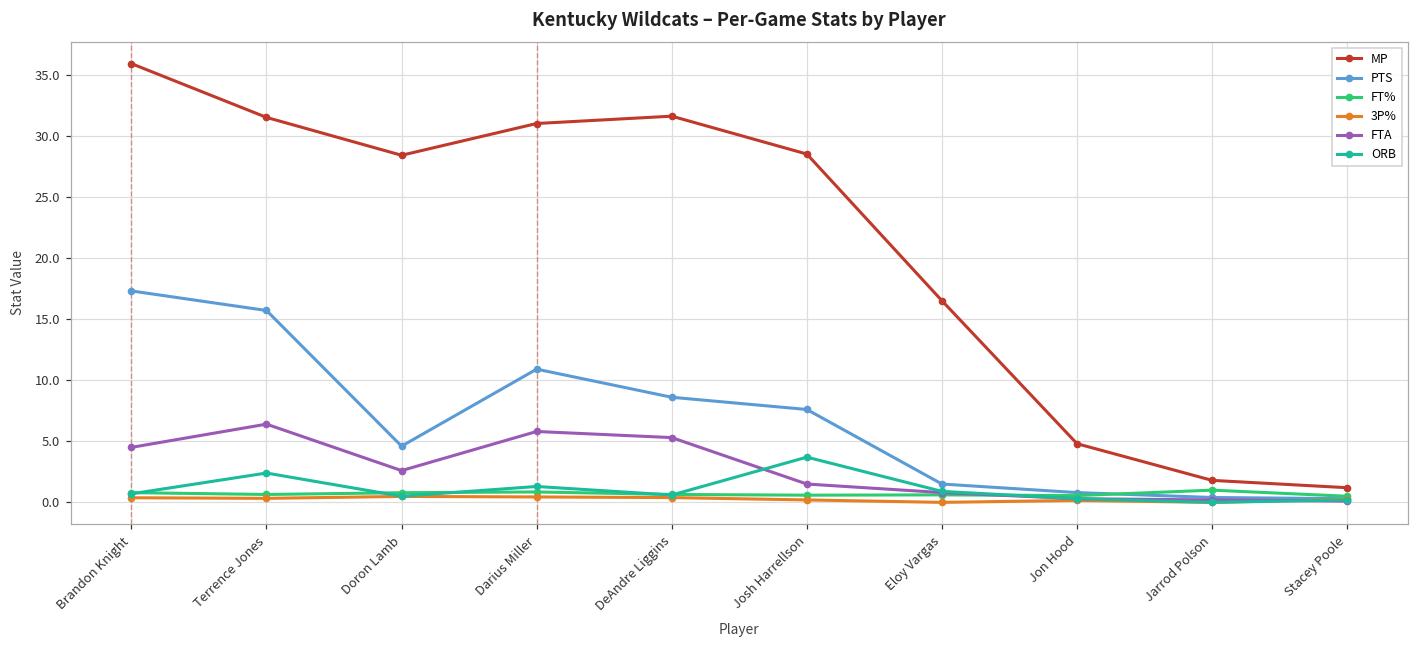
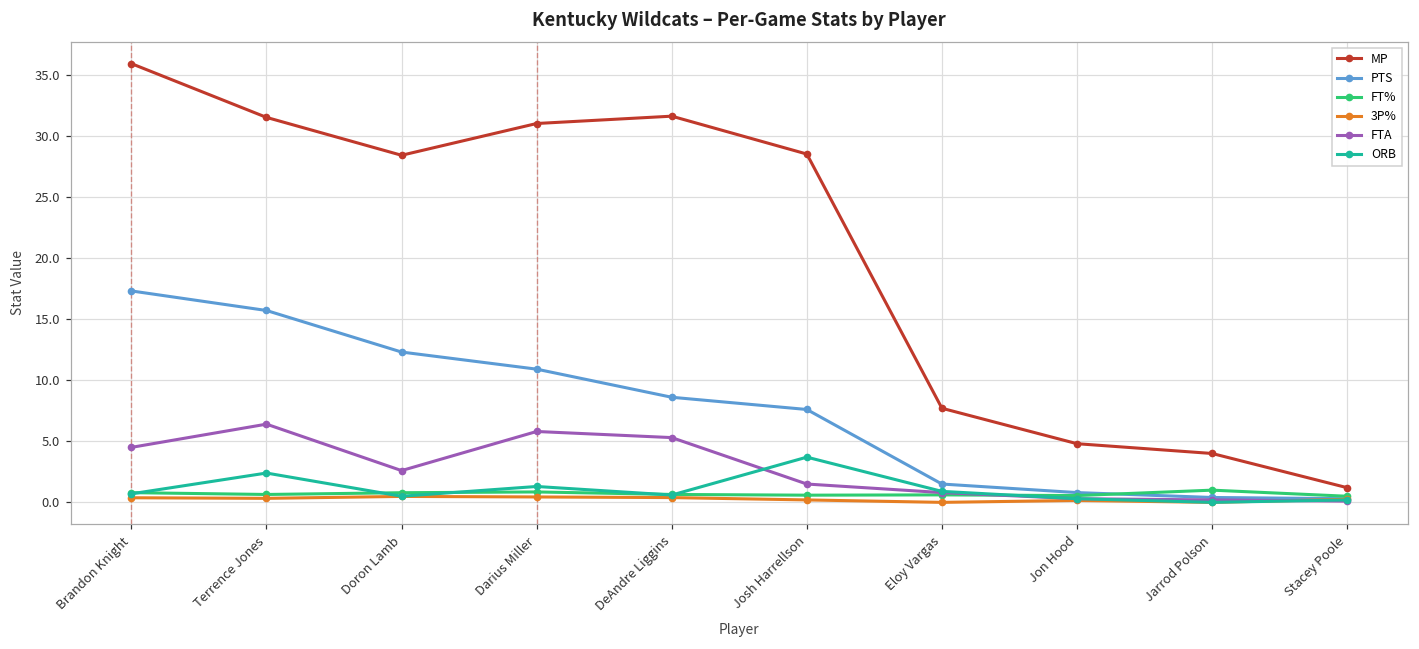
PTS, Doron Lamb: 4.6 -> 12.3
MP, Eloy Vargas: 16.5 -> 7.7
MP, Jarrod Polson: 1.8 -> 4.0
